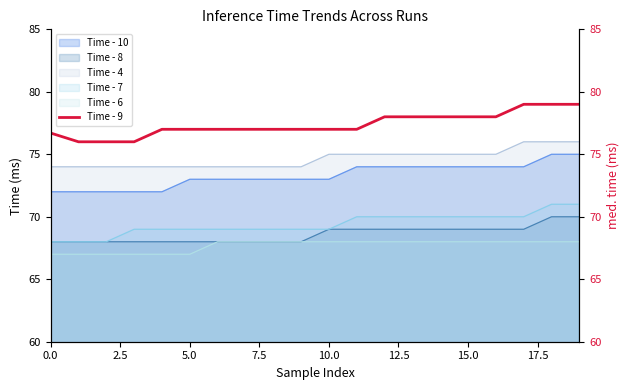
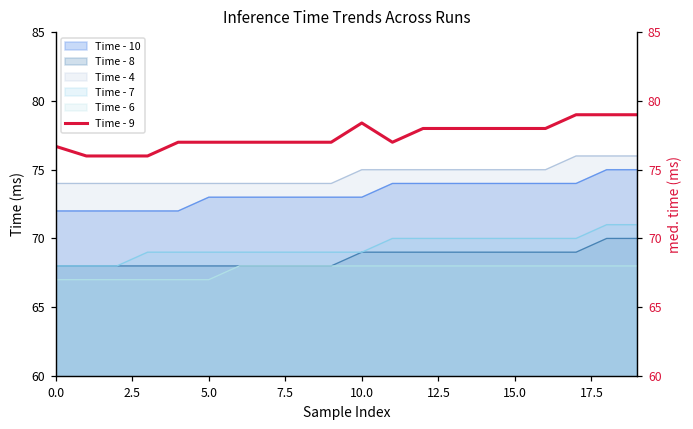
Time - 9, 10.0: 77.0 -> 78.4
